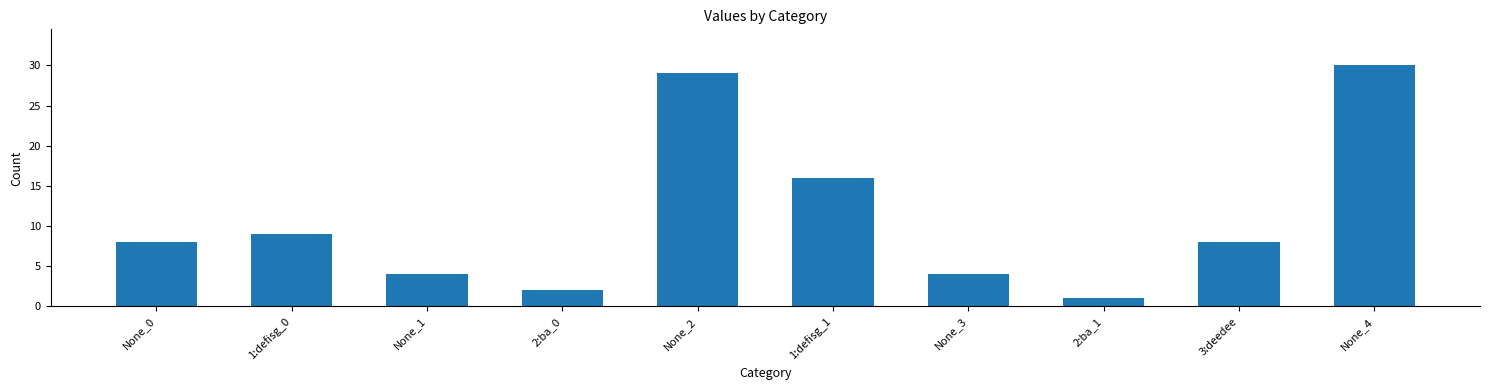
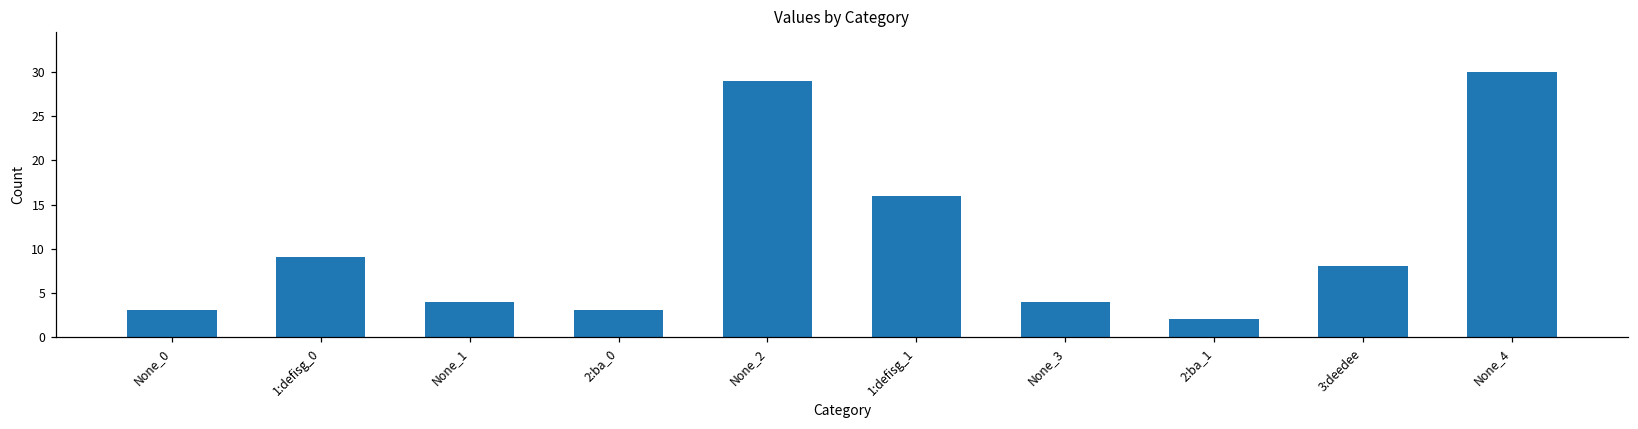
None_0: 8 -> 3
2:ba_0: 2 -> 3
2:ba_1: 1 -> 2
